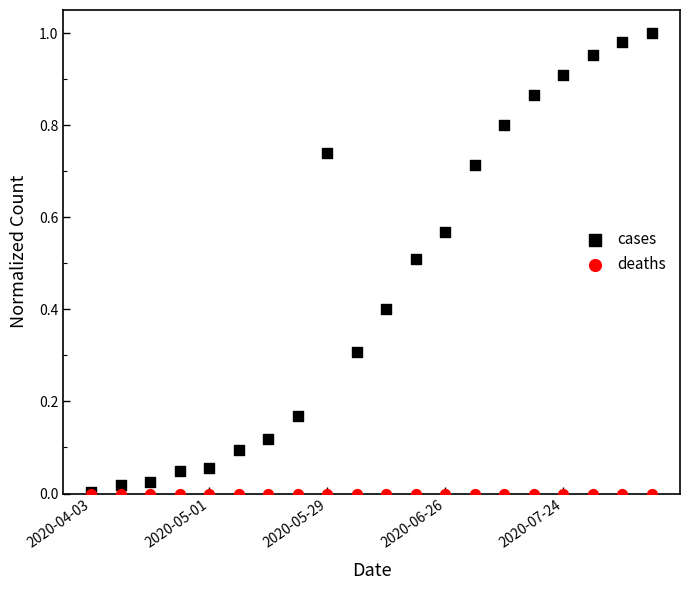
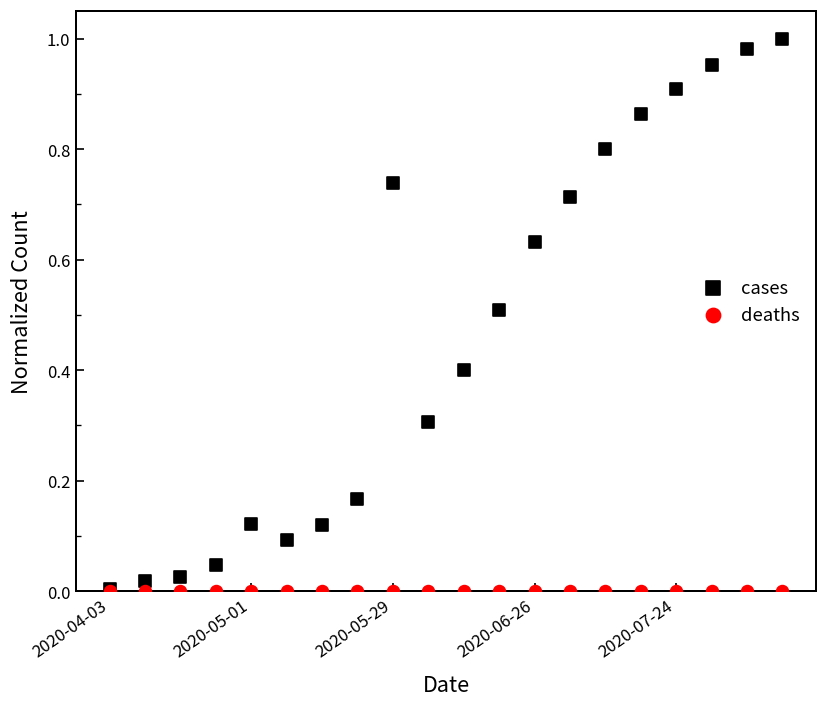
cases, 2020-05-01: 0.05 -> 0.12
cases, 2020-06-26: 0.57 -> 0.63
